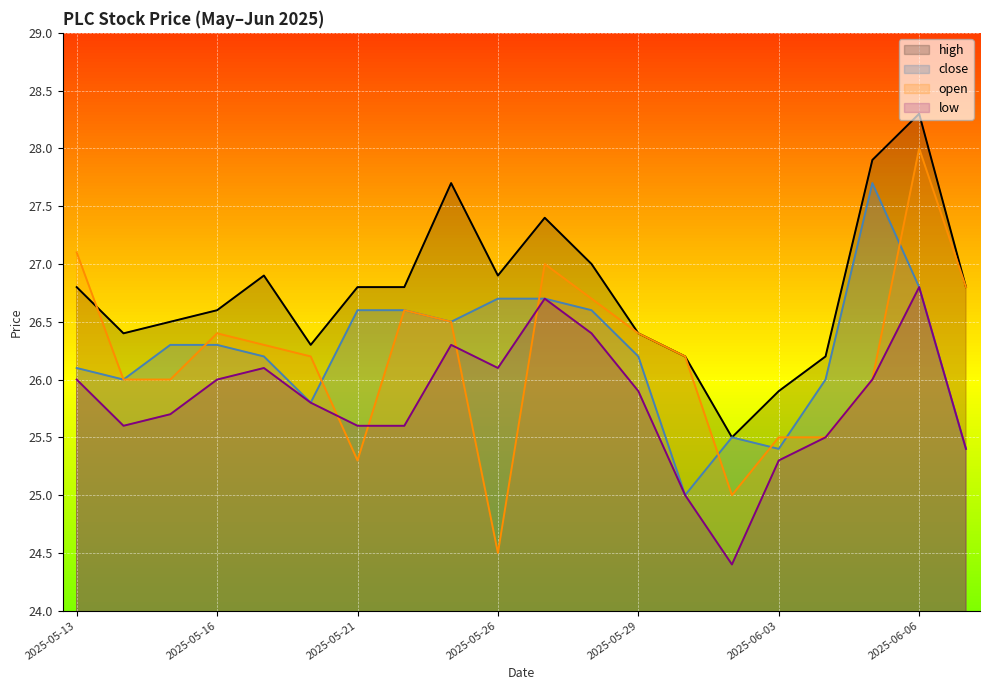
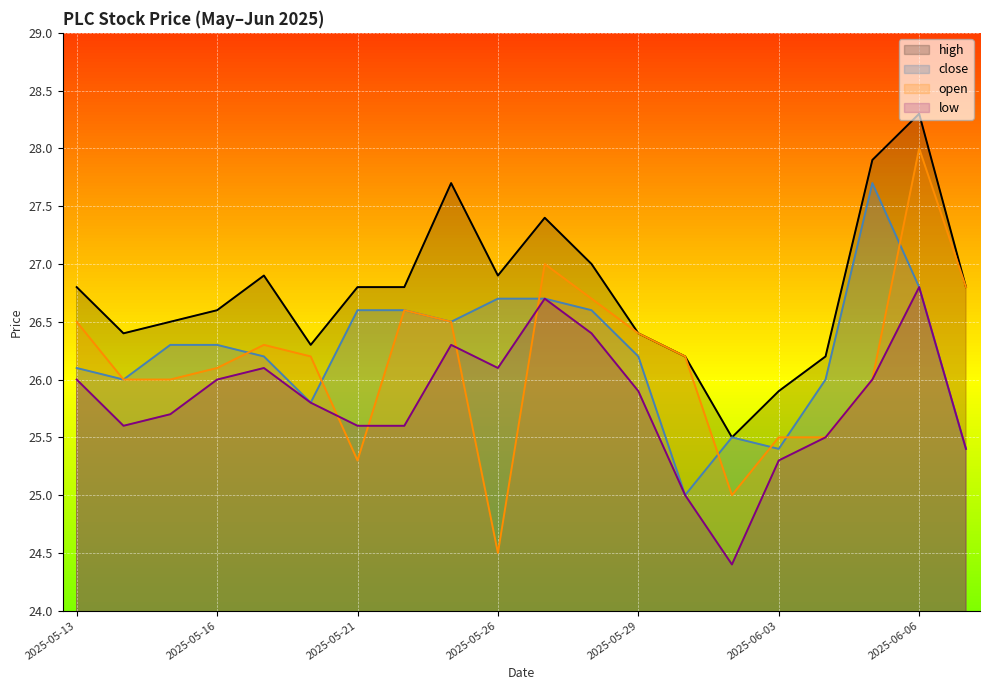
open, 2025-05-13: 27.1 -> 26.5
open, 2025-05-16: 26.4 -> 26.1
